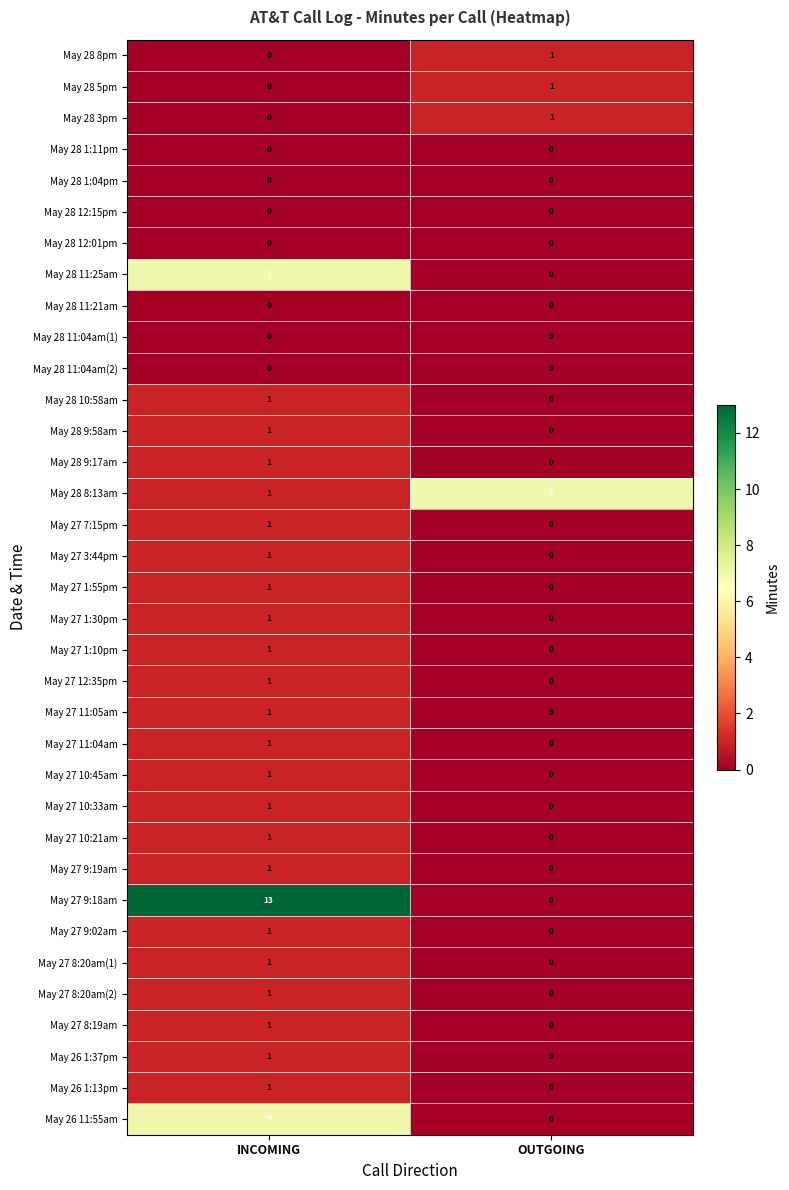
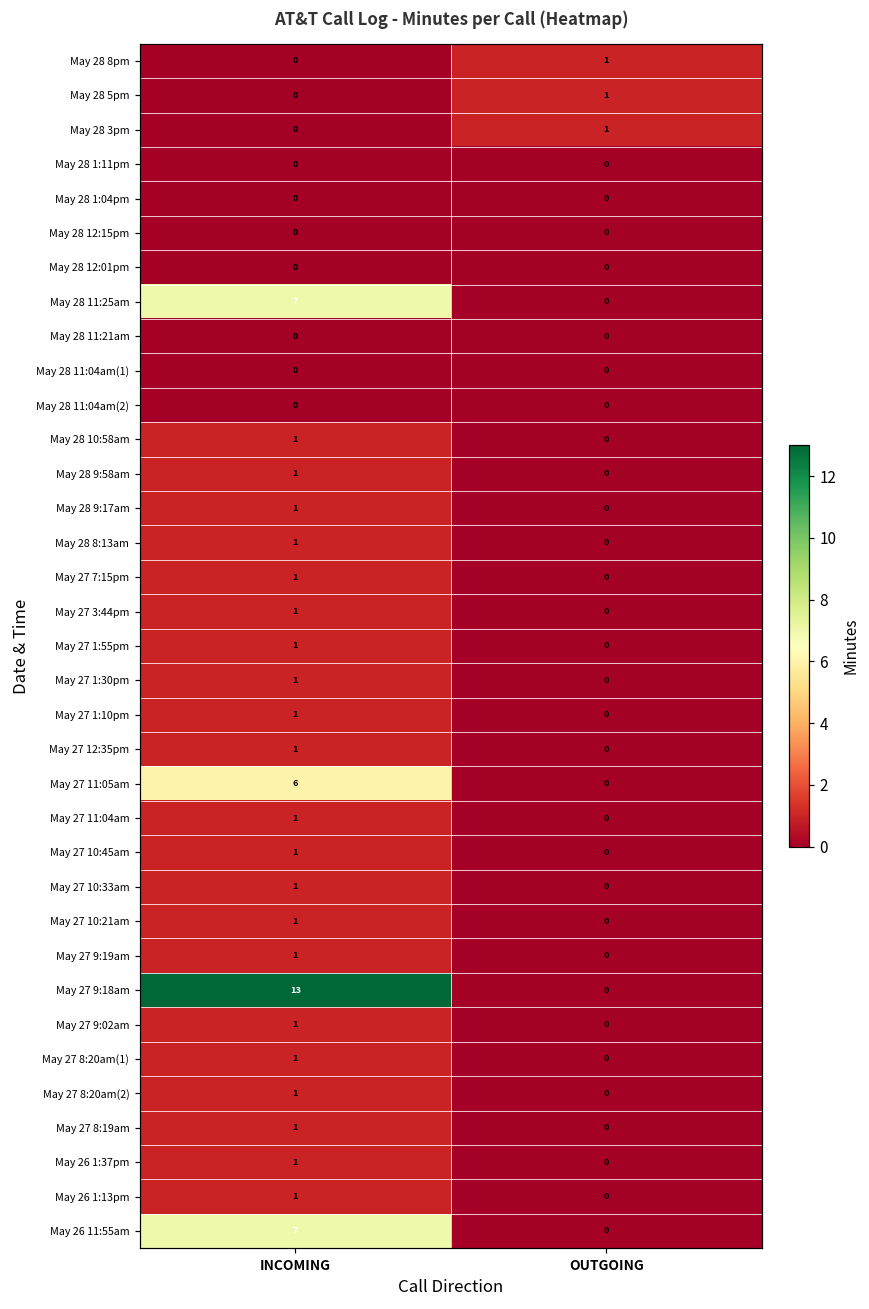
May 28 8:13am, OUTGOING: 7 -> 0
May 27 11:05am, INCOMING: 1 -> 6
